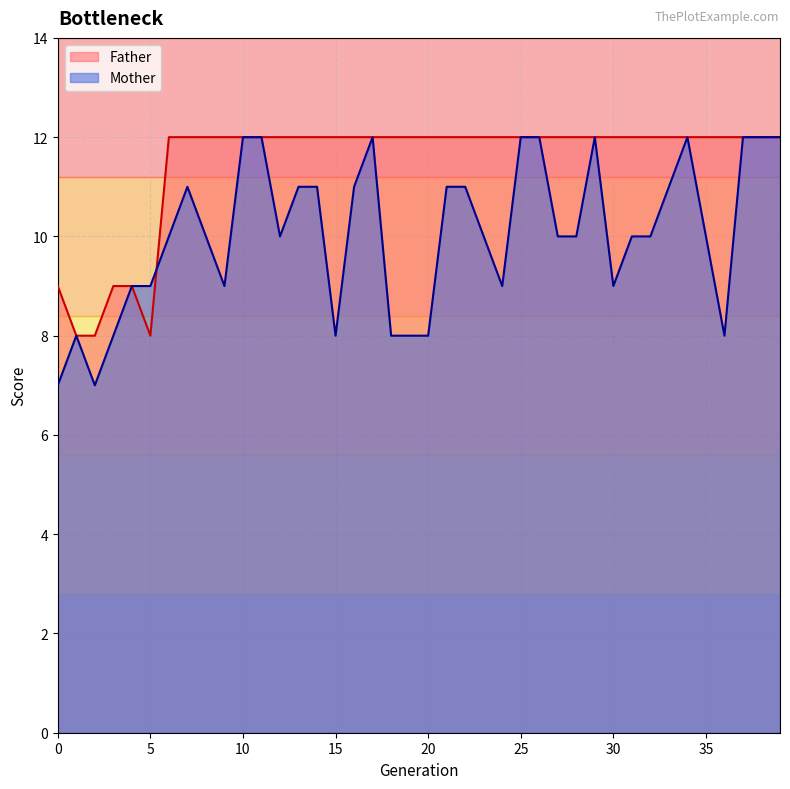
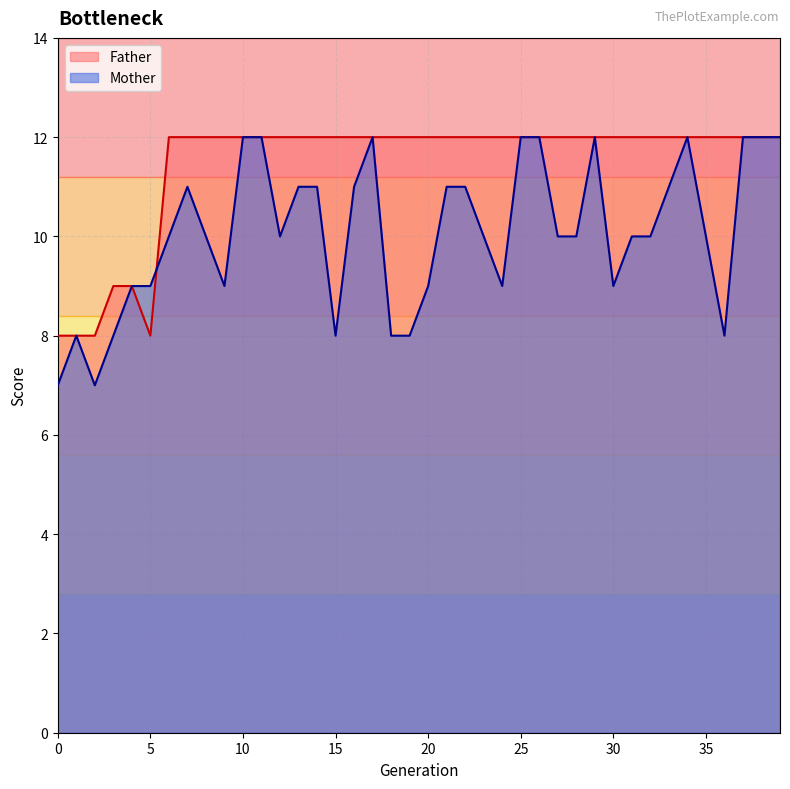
Father, 0: 9 -> 8
Mother, 20: 8 -> 9
